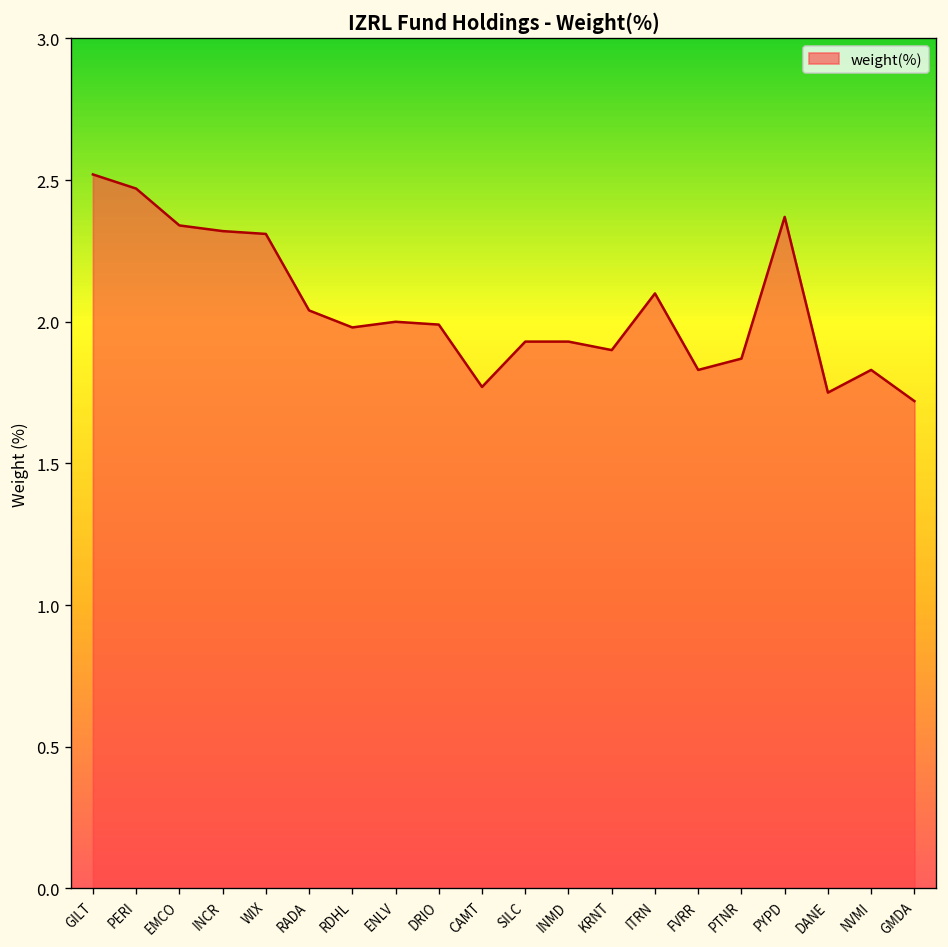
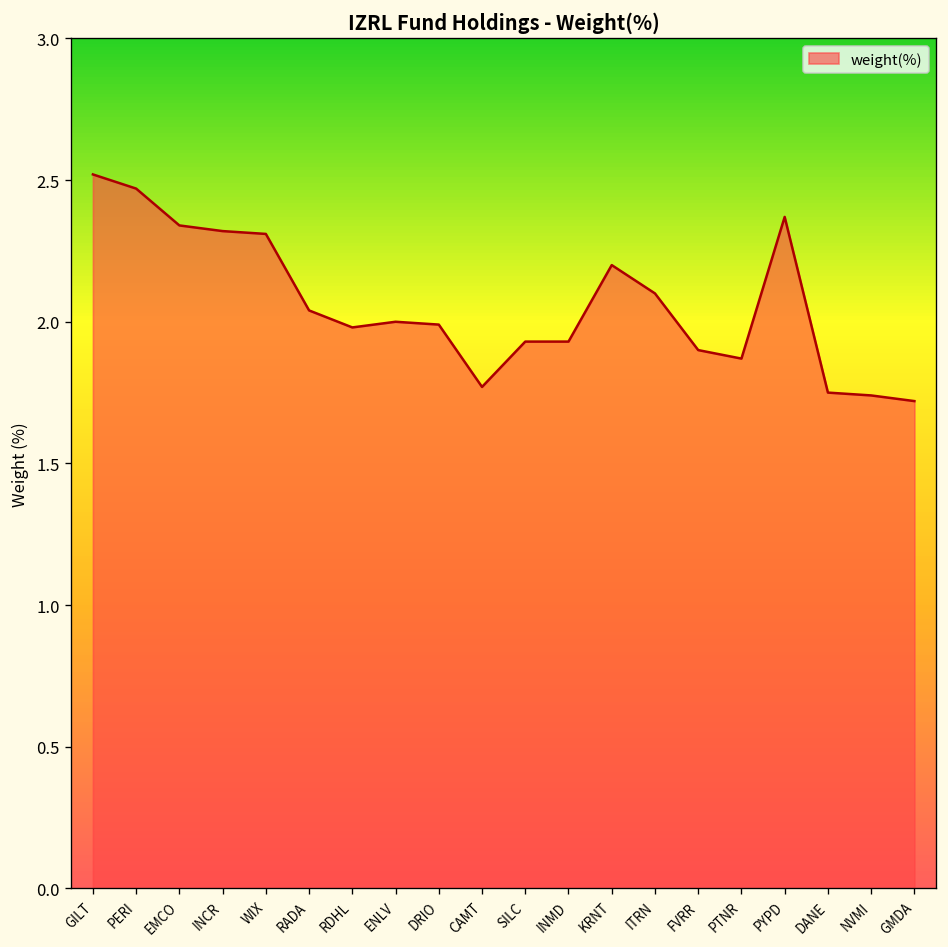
KRNT: 1.9 -> 2.2
FVRR: 1.83 -> 1.90
NVMI: 1.83 -> 1.74
